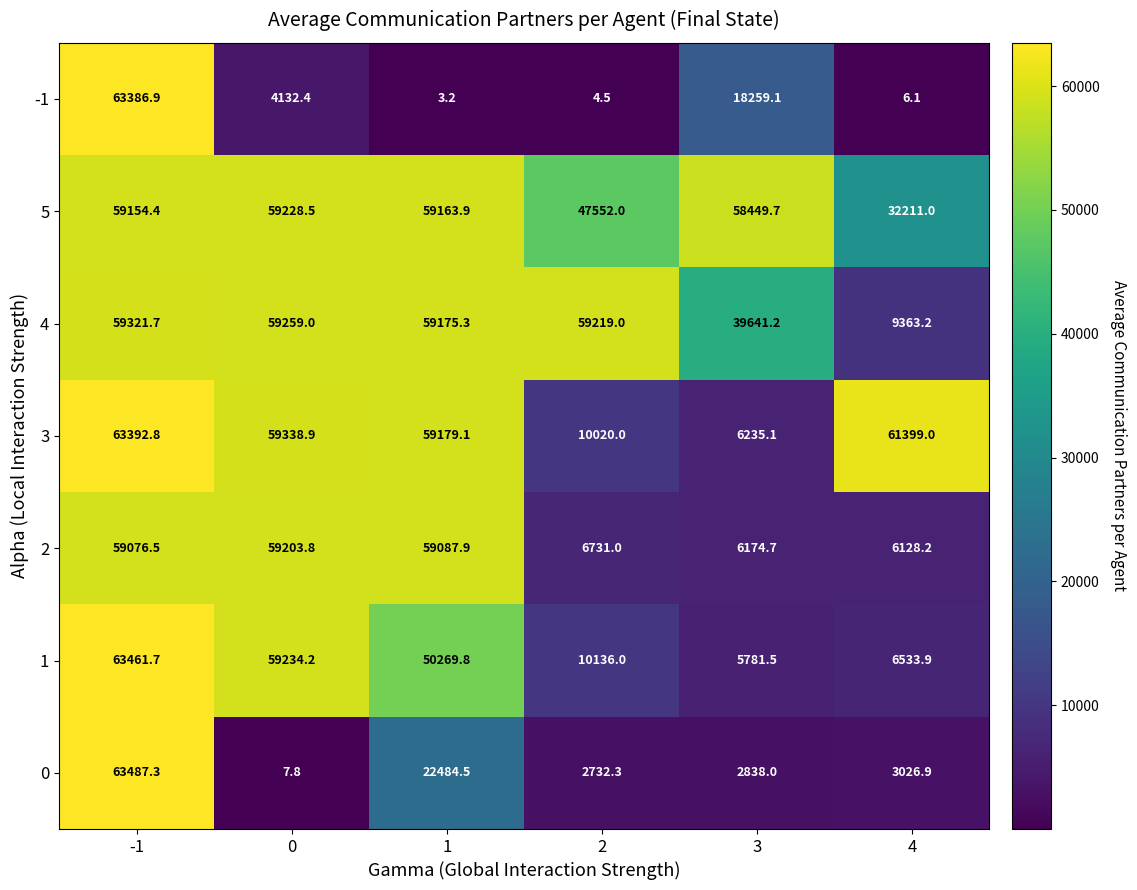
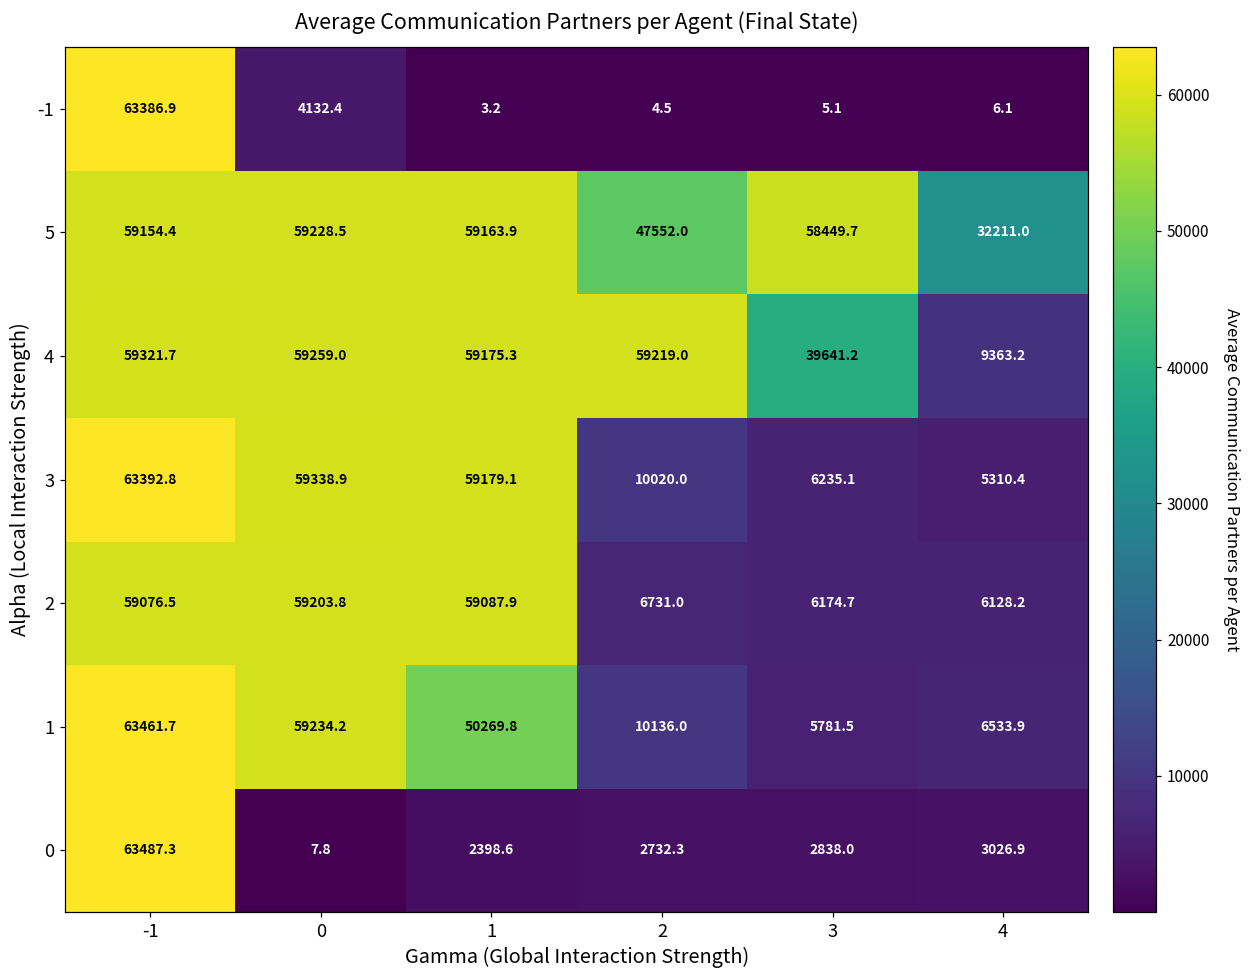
-1, 3: 18259.1 -> 5.1
3, 4: 61399.0 -> 5310.4
0, 1: 22484.5 -> 2398.6
